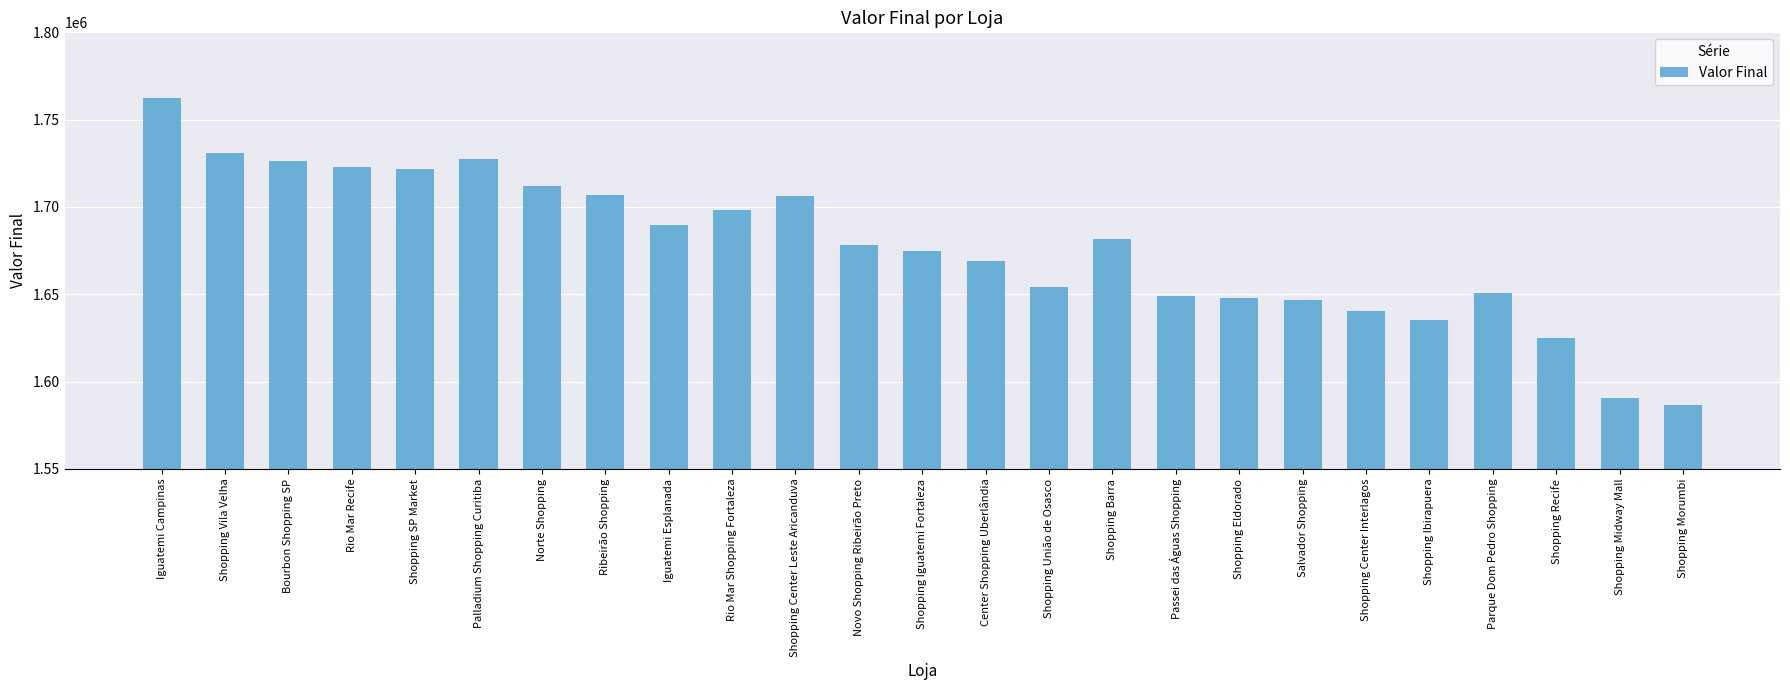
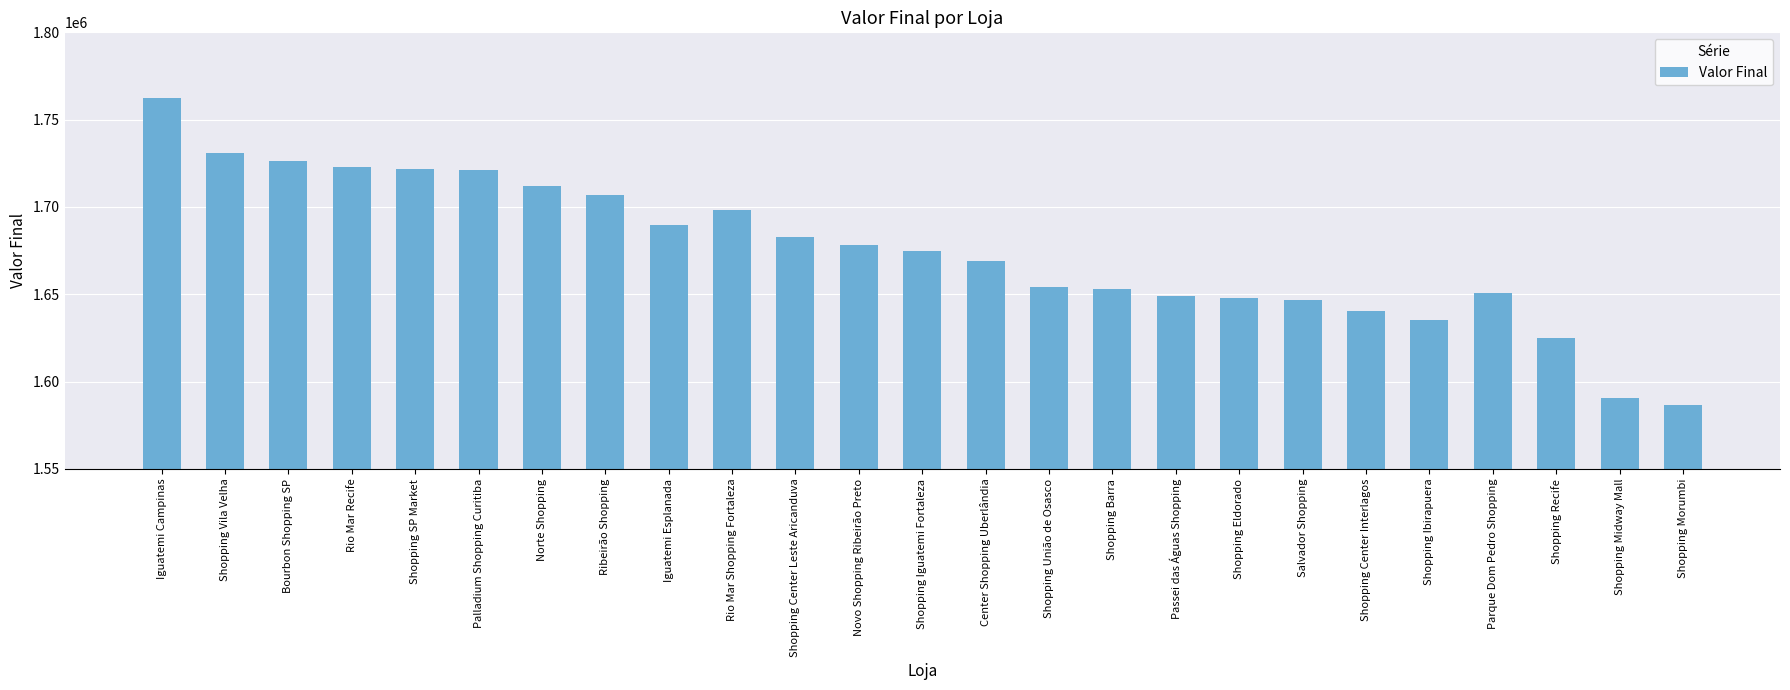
Palladium Shopping Curitiba: 1728000 -> 1721000
Shopping Center Leste Aricanduva: 1706000 -> 1683000
Shopping Barra: 1681000 -> 1653000
